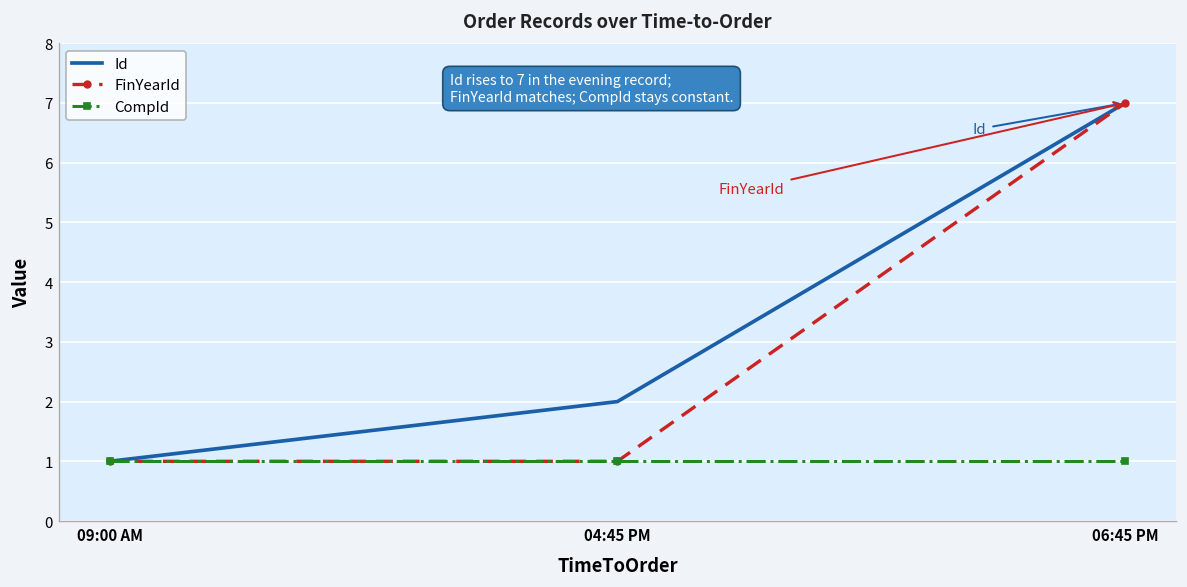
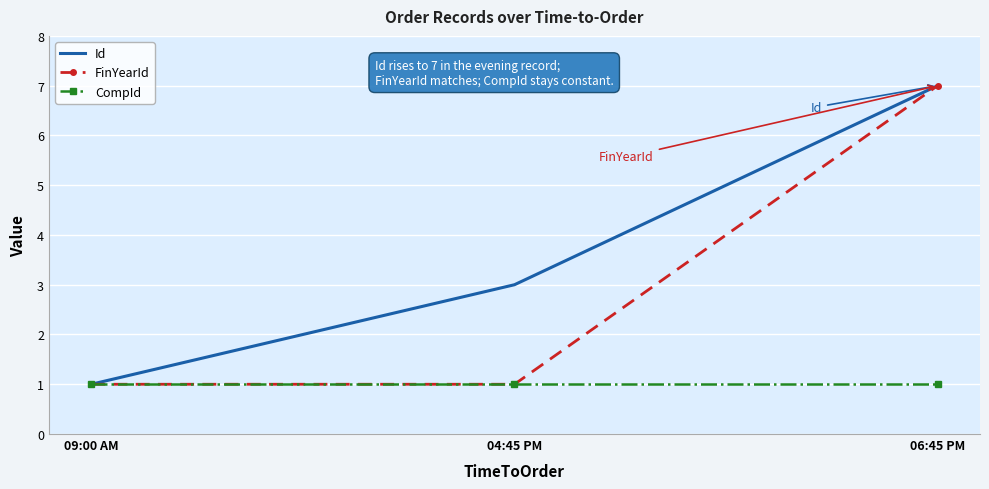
Id, 04:45 PM: 2 -> 3
